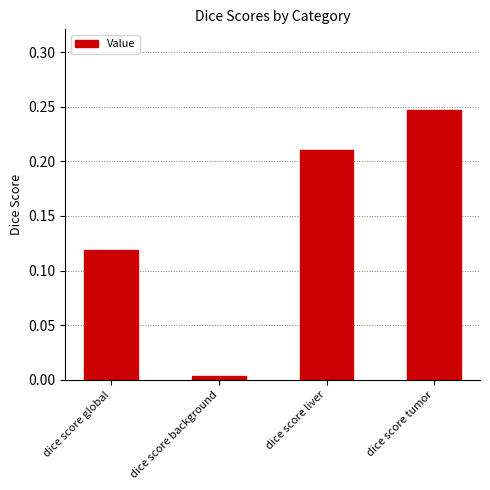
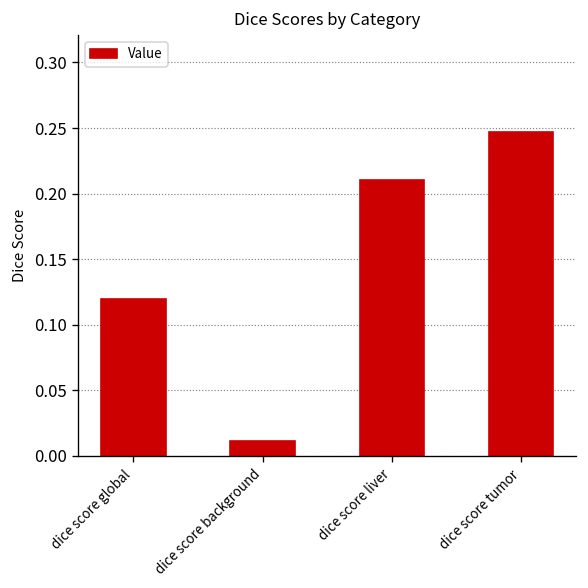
dice score background: 0.004 -> 0.011
